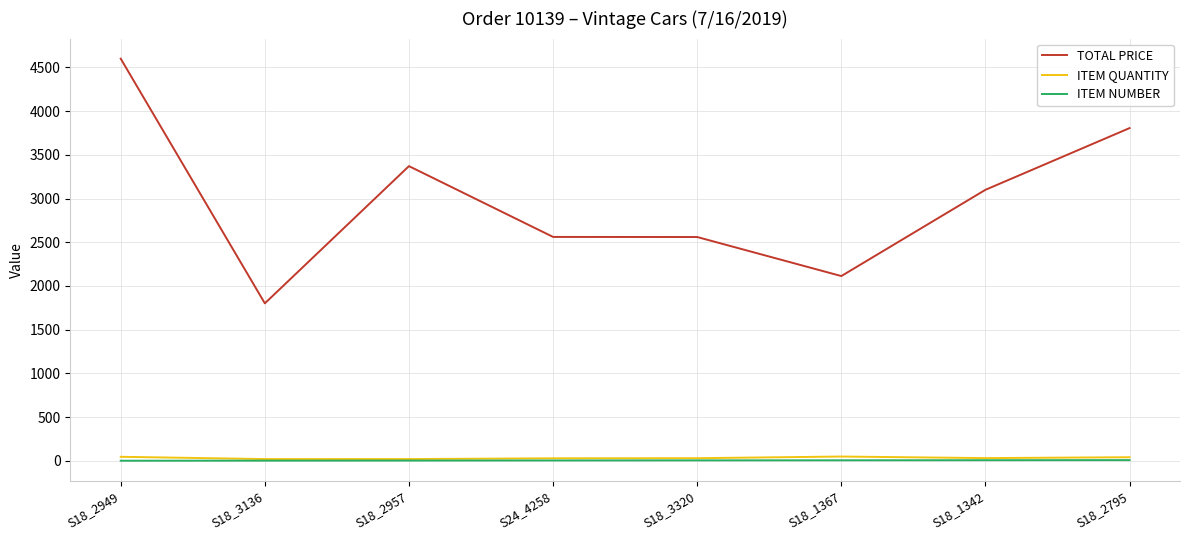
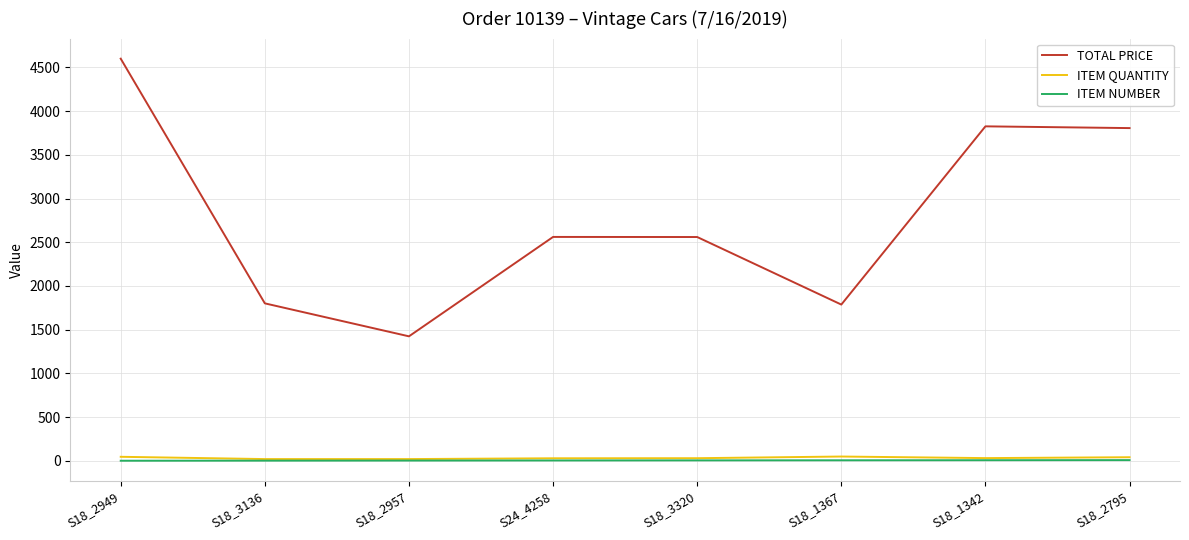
TOTAL PRICE, S18_2957: 3400 -> 1400
TOTAL PRICE, S18_1367: 2100 -> 1800
TOTAL PRICE, S18_1342: 3100 -> 3800
